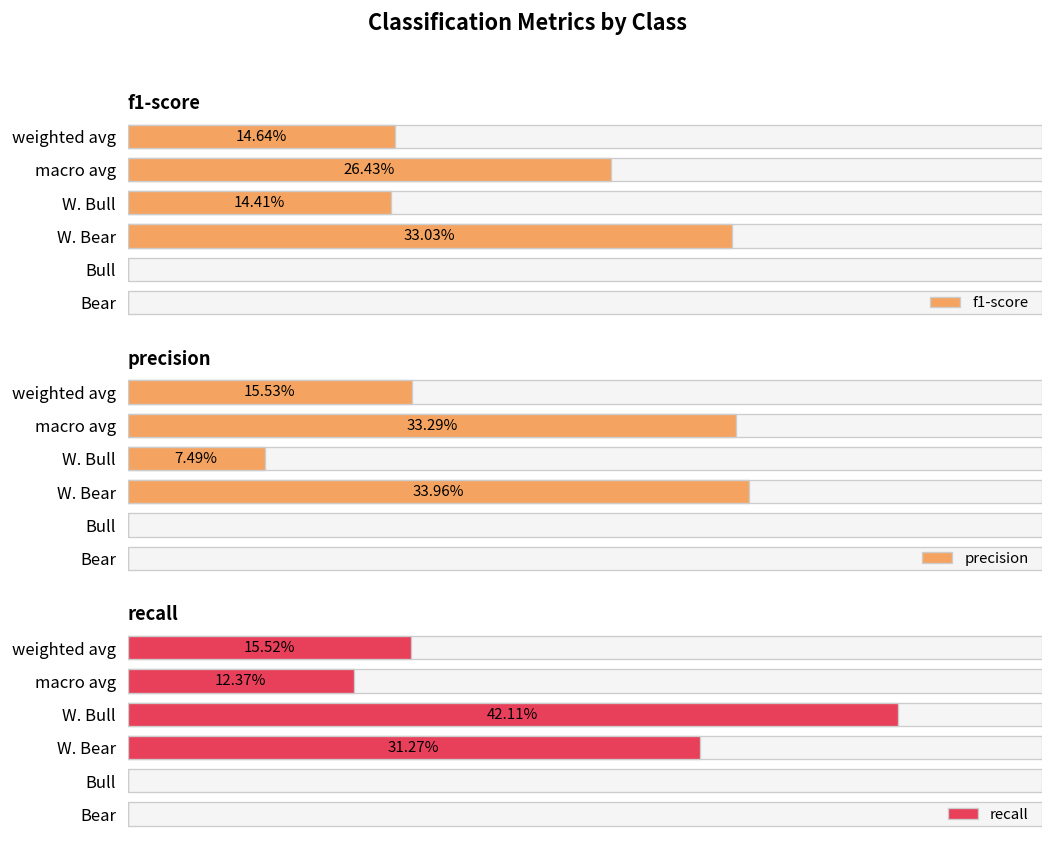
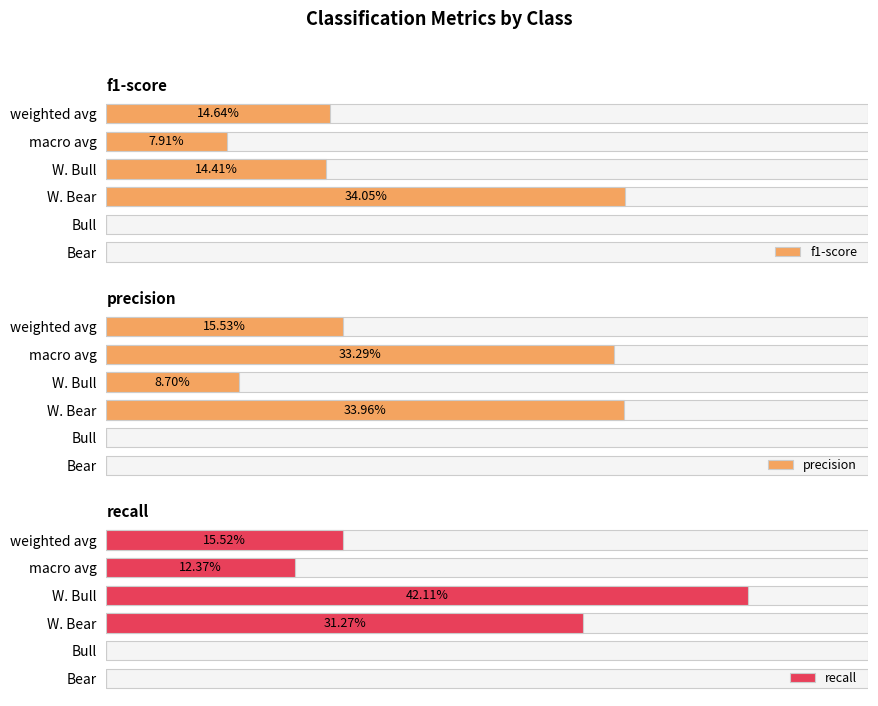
f1-score, f1-score, macro avg: 26.43% -> 7.91%
f1-score, f1-score, W. Bear: 33.03% -> 34.05%
precision, precision, W. Bull: 7.49% -> 8.70%
